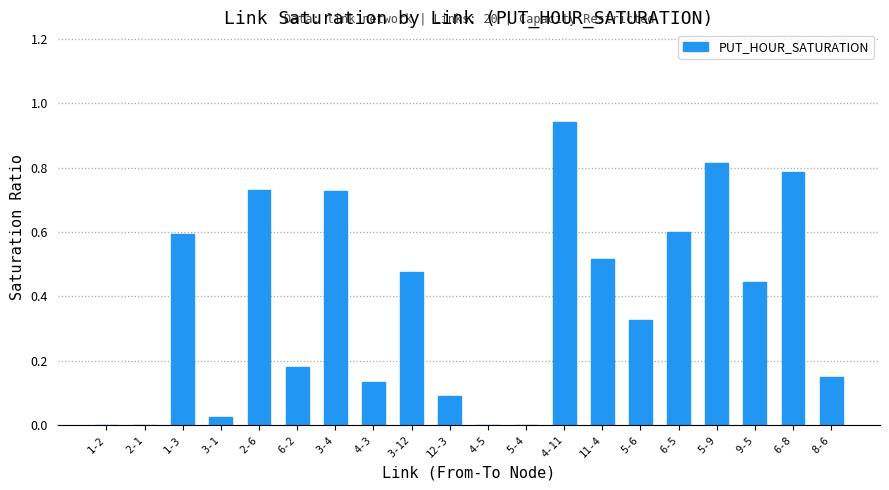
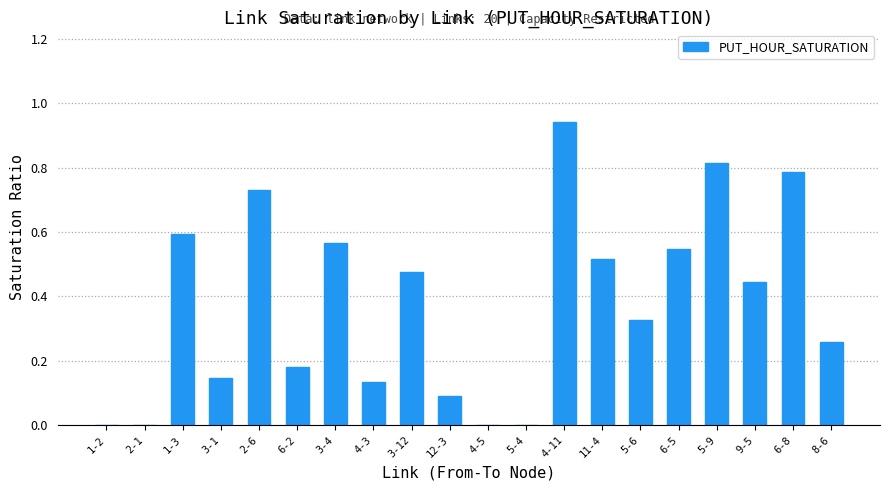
3-1: 0.02 -> 0.14
3-4: 0.73 -> 0.56
6-5: 0.60 -> 0.55
8-6: 0.15 -> 0.26
